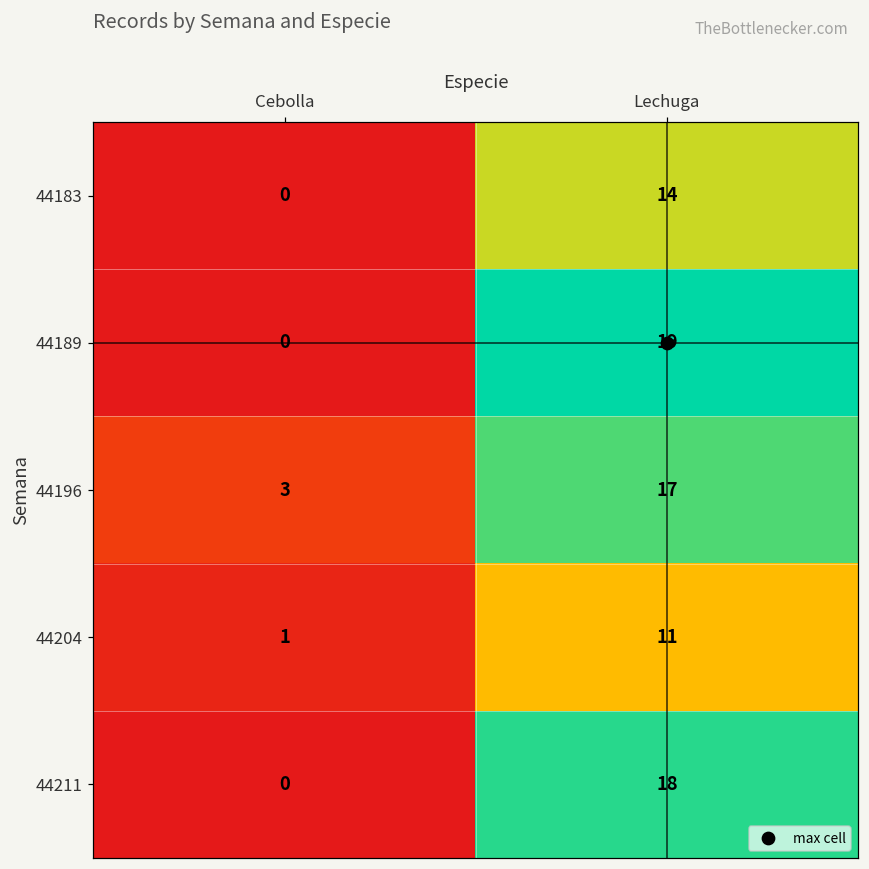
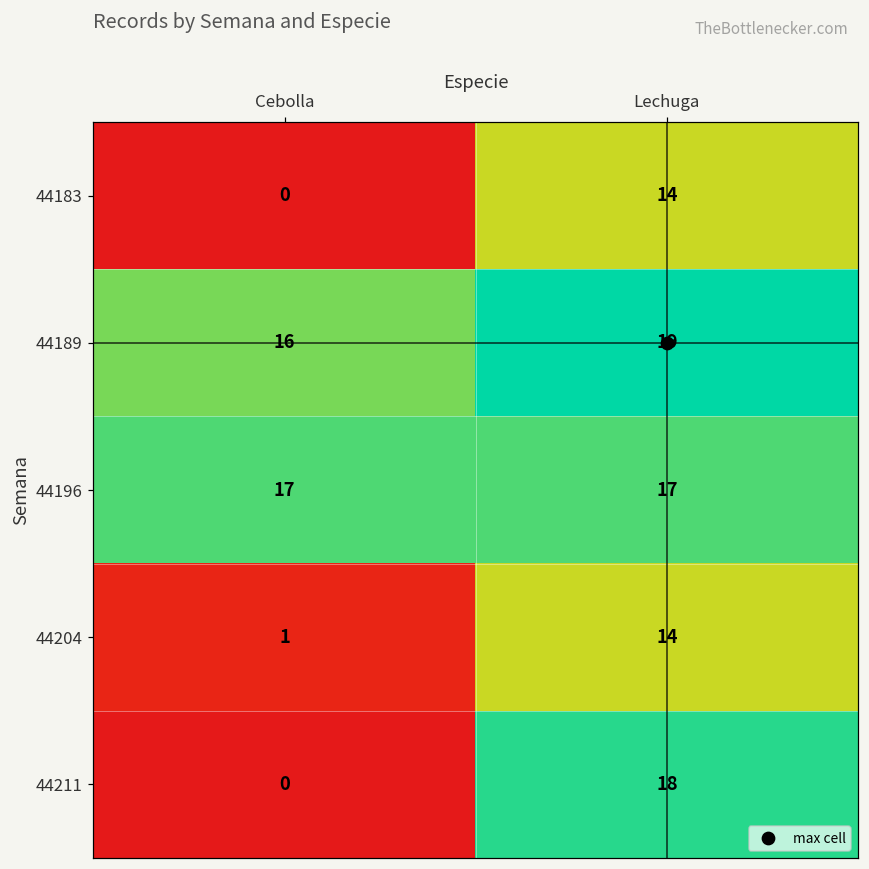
44189, Cebolla: 0 -> 16
44196, Cebolla: 3 -> 17
44204, Lechuga: 11 -> 14
